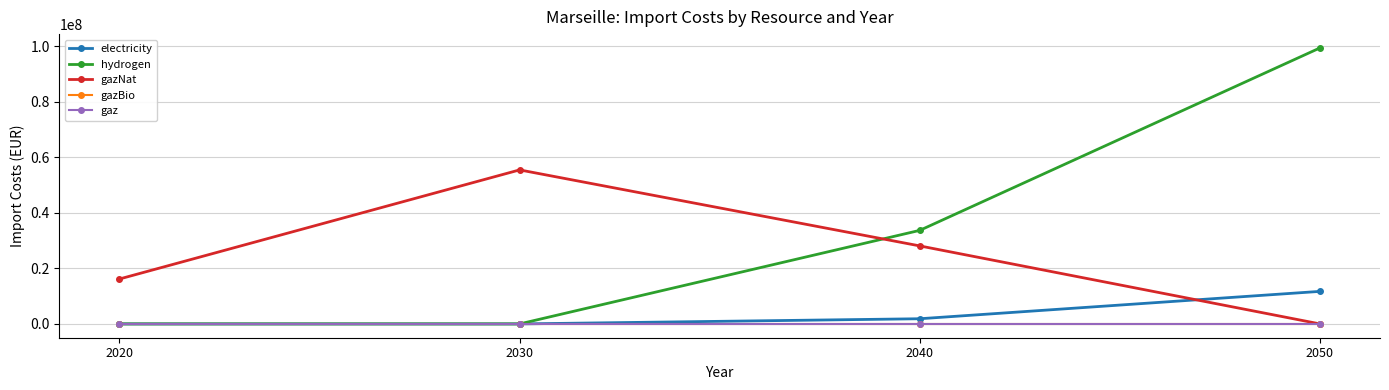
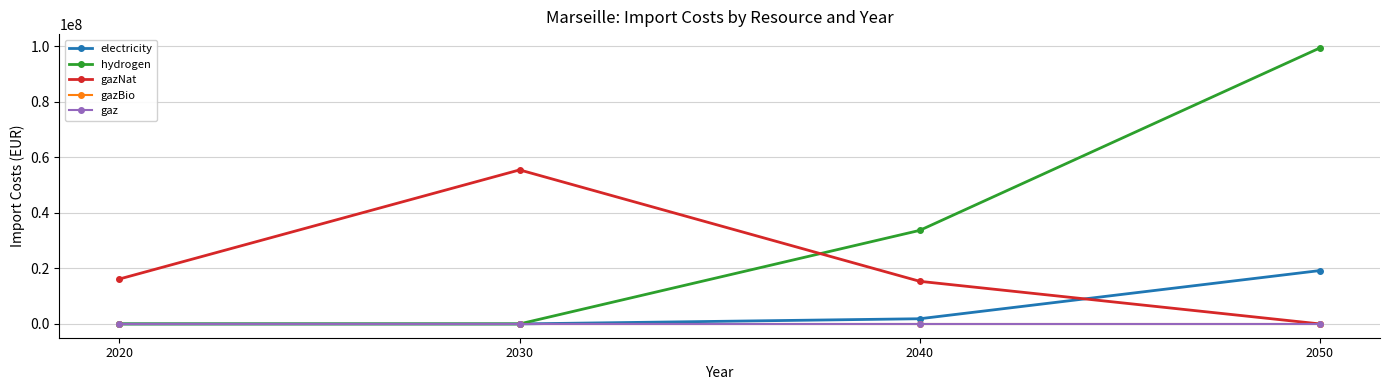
gazNat, 2040: 28000000 -> 15000000
electricity, 2050: 12000000 -> 19000000
